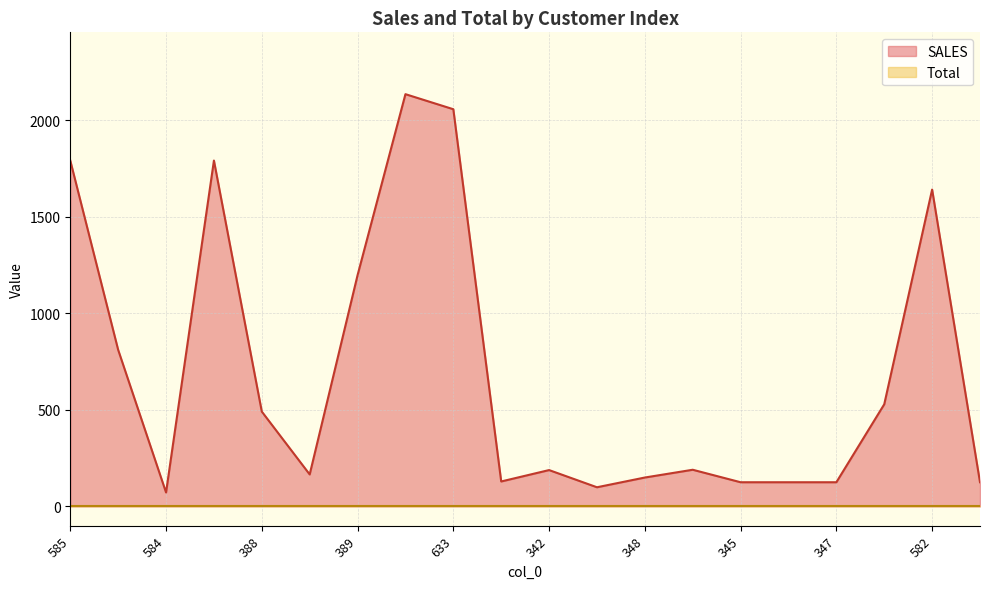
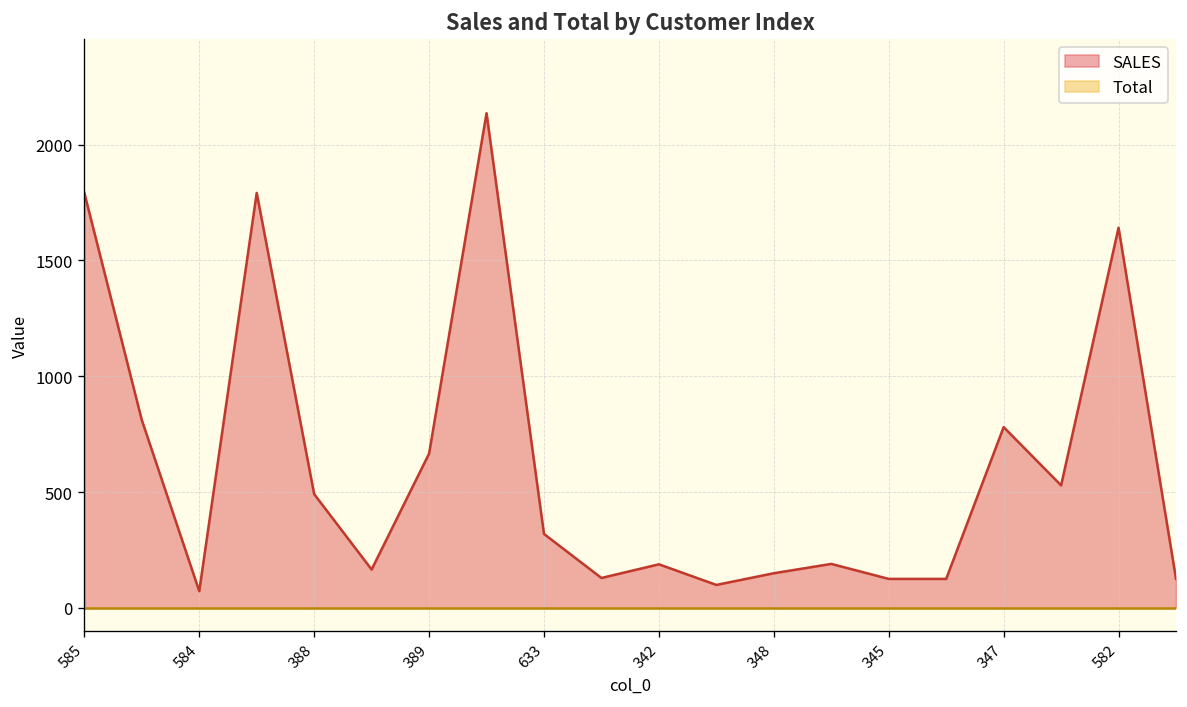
SALES, 389: 1200 -> 670
SALES, 633: 2060 -> 320
SALES, 347: 130 -> 780
